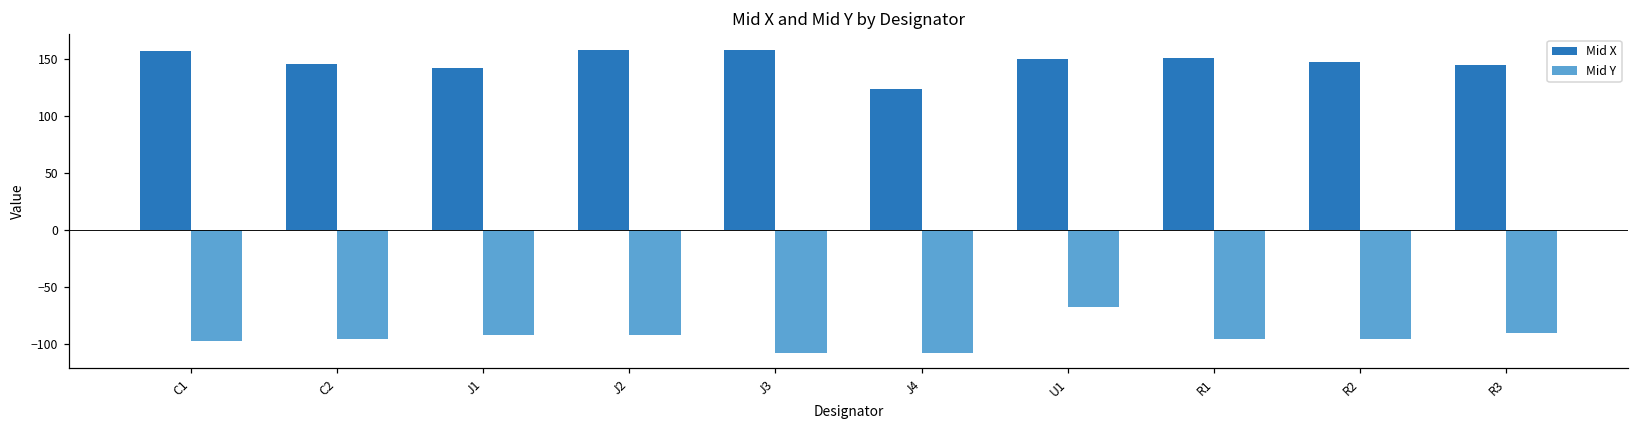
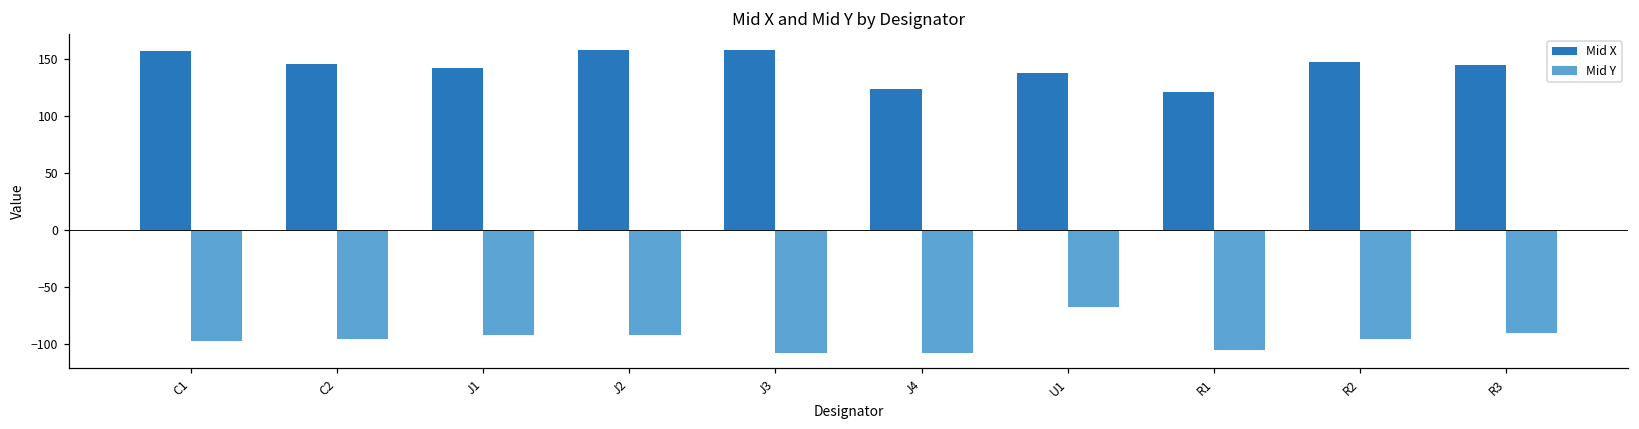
Mid X, U1: 150 -> 138
Mid X, R1: 150 -> 121
Mid Y, R1: -96 -> -106
